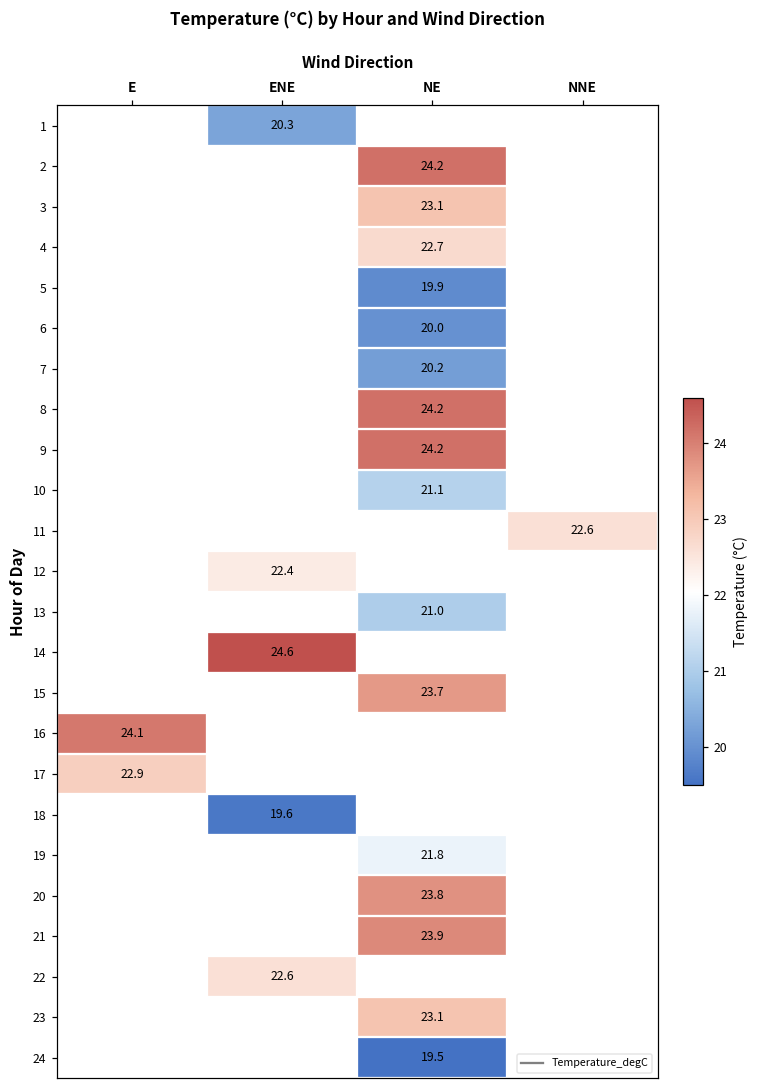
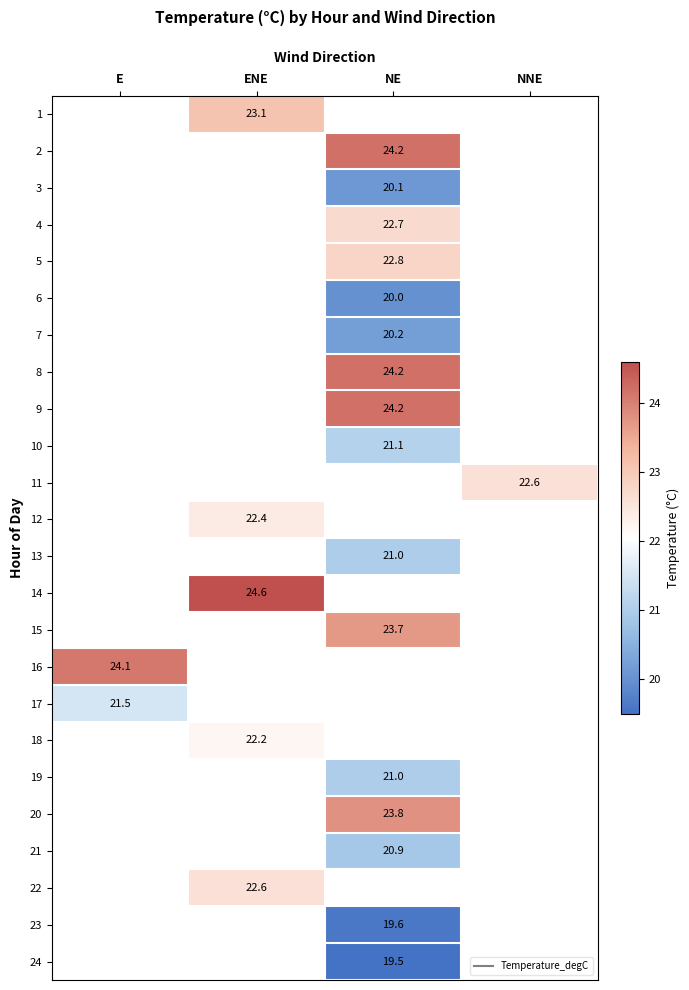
1, ENE: 20.3 -> 23.1
3, NE: 23.1 -> 20.1
5, NE: 19.9 -> 22.8
17, E: 22.9 -> 21.5
18, ENE: 19.6 -> 22.2
19, NE: 21.8 -> 21.0
21, NE: 23.9 -> 20.9
23, NE: 23.1 -> 19.6
